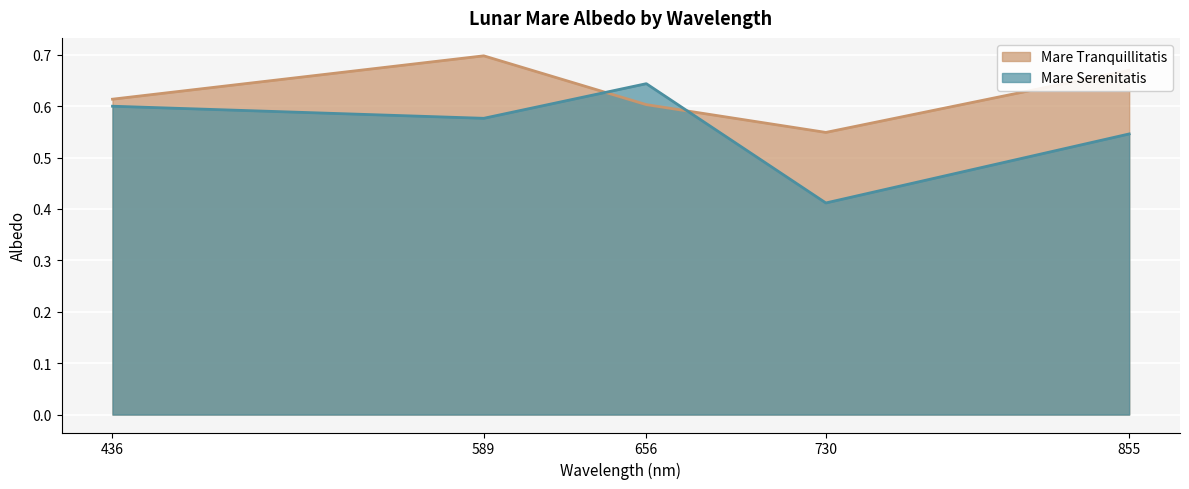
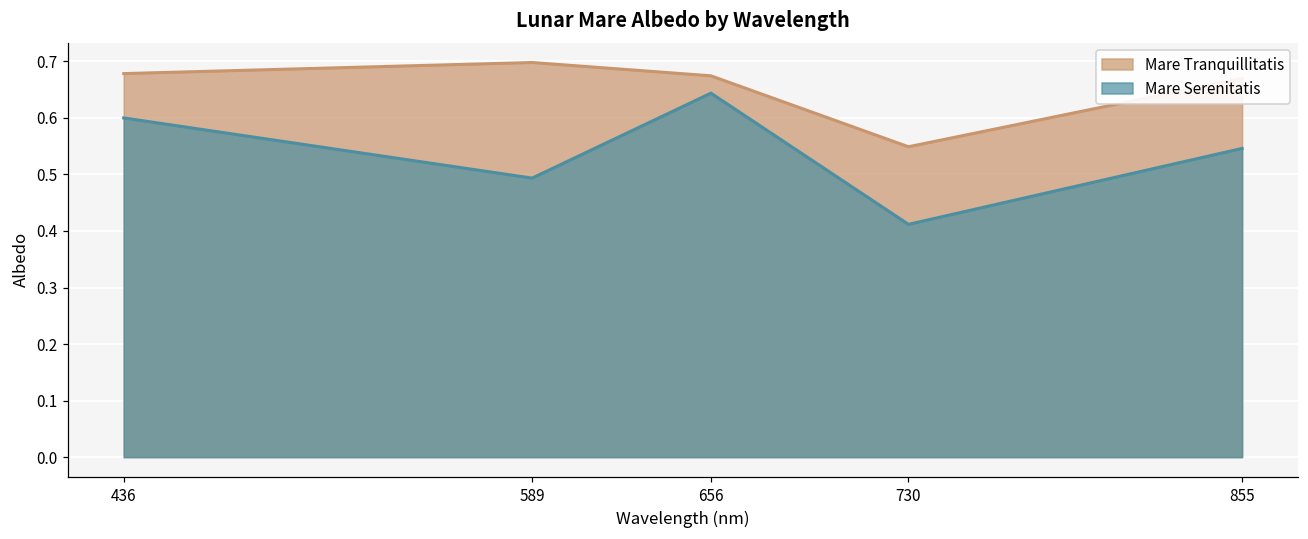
Mare Tranquillitatis, 436: 0.61 -> 0.68
Mare Serenitatis, 589: 0.58 -> 0.49
Mare Tranquillitatis, 656: 0.60 -> 0.67
